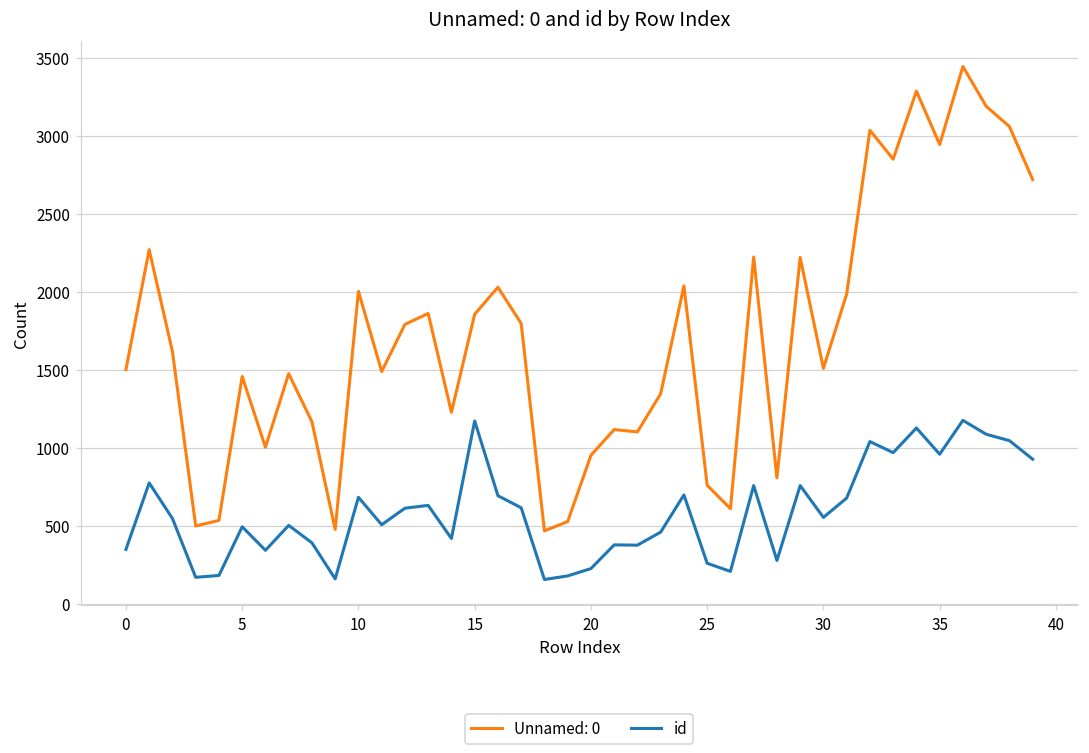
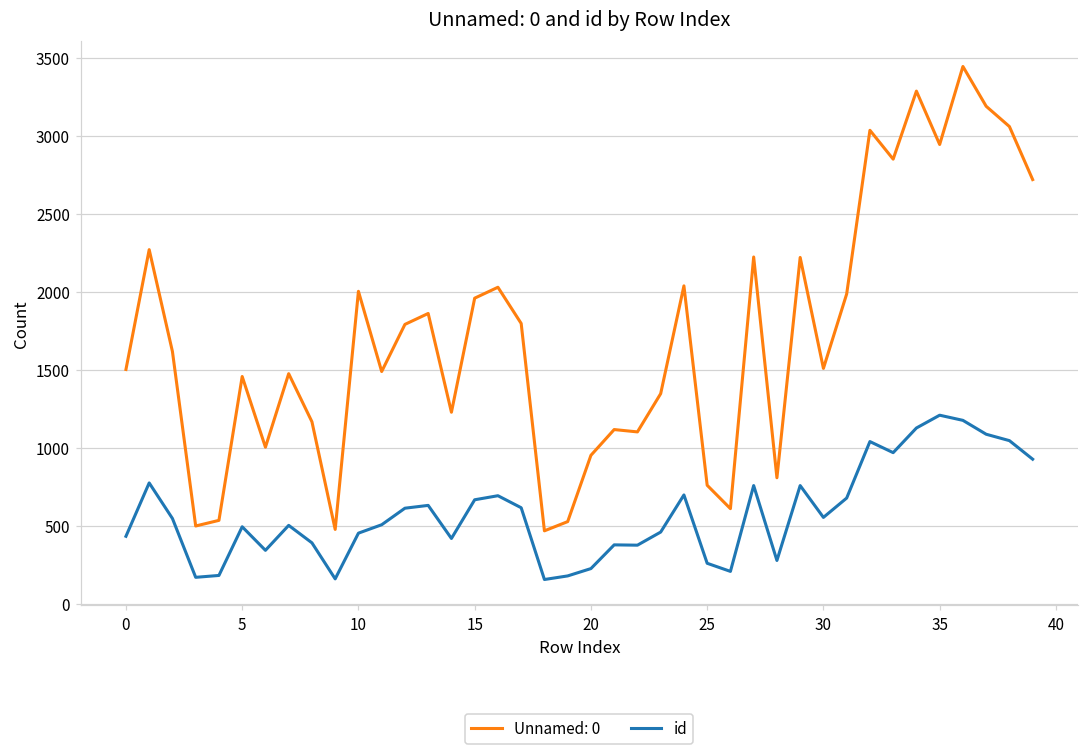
id, 0: 350 -> 430
id, 10: 680 -> 450
Unnamed: 0, 15: 1860 -> 1960
id, 15: 1170 -> 670
id, 35: 960 -> 1210
